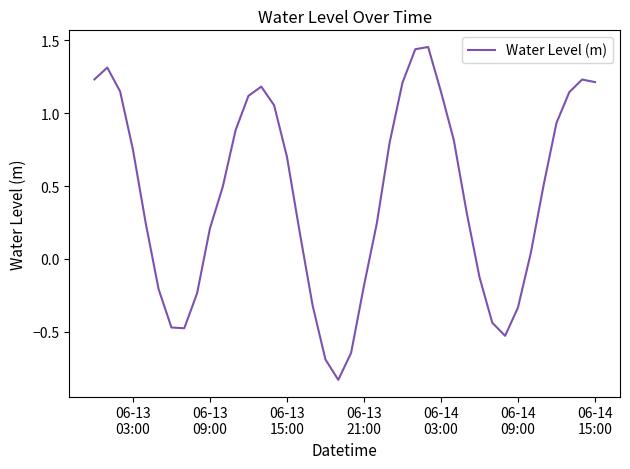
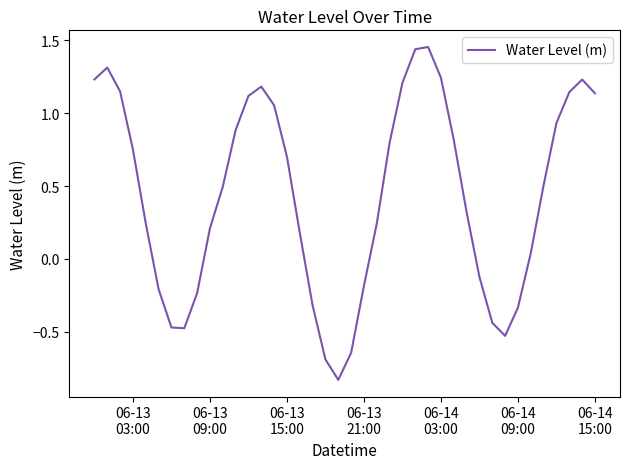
06-14 03:00: 1.15 -> 1.24
06-14 15:00: 1.21 -> 1.14
